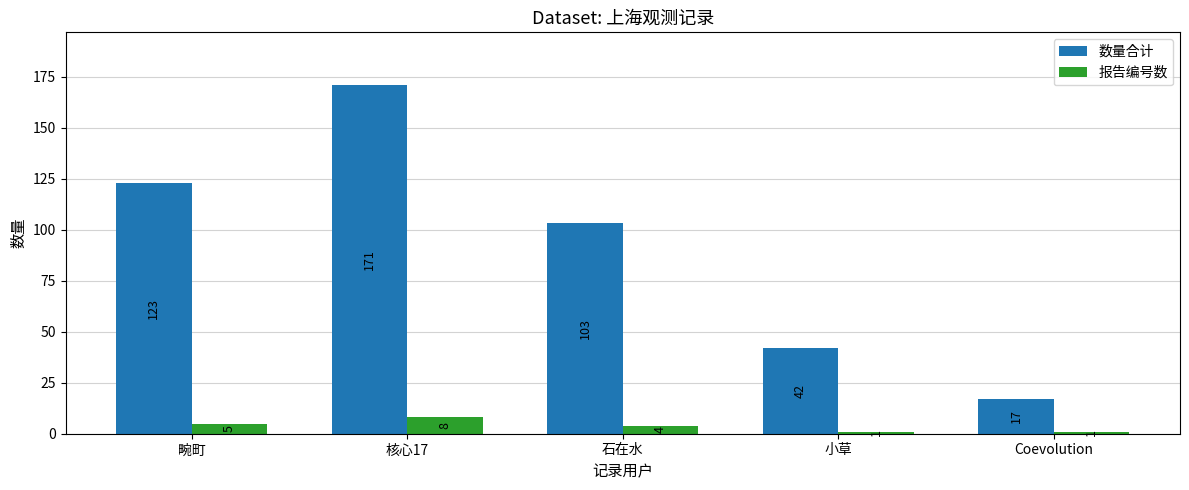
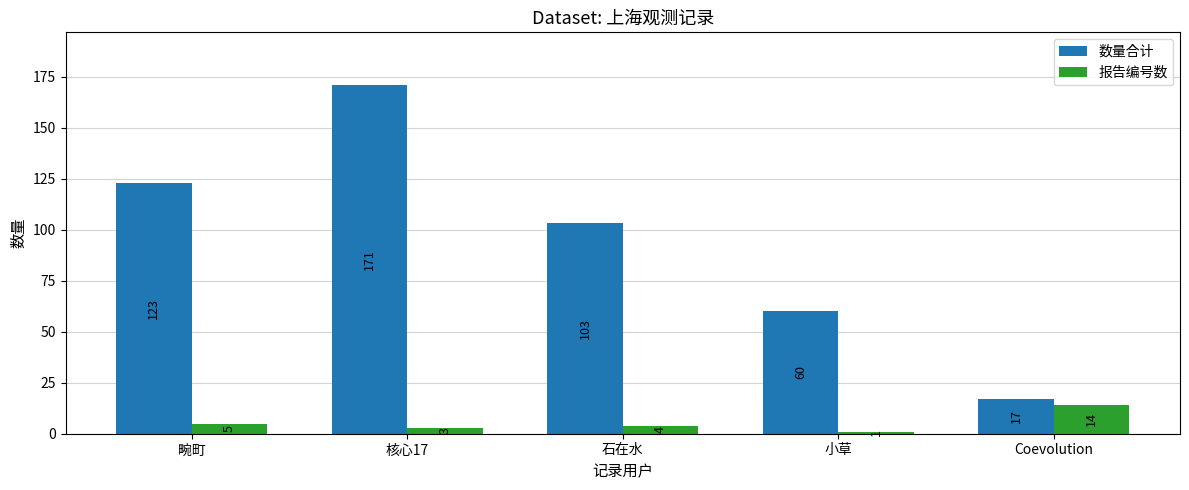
报告编号数, 核心17: 8 -> 3
数量合计, 小草: 42 -> 60
报告编号数, Coevolution: 1 -> 14
